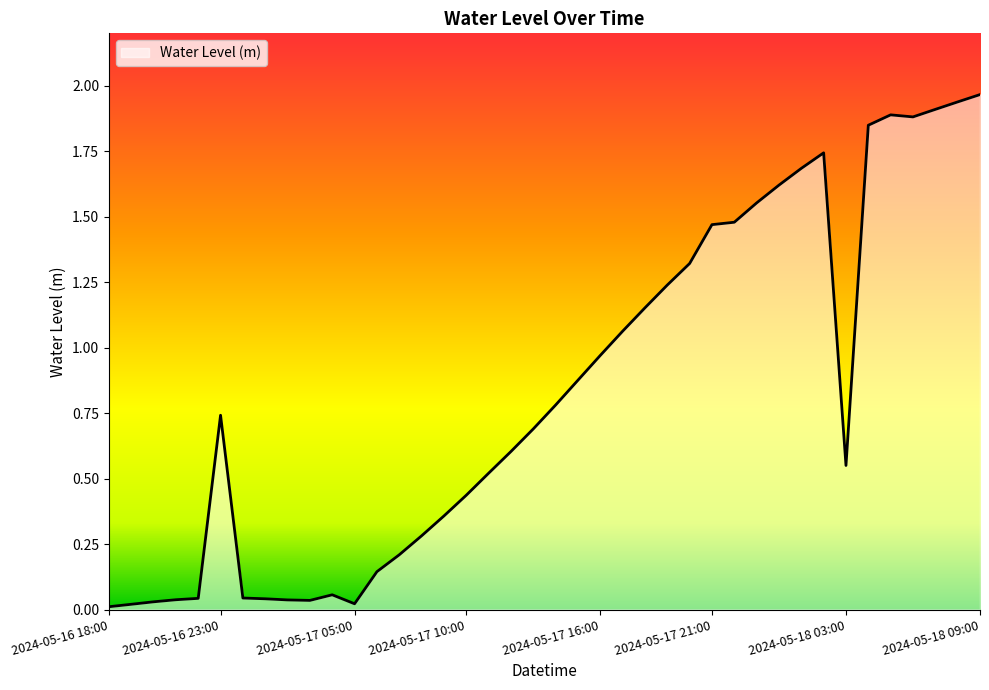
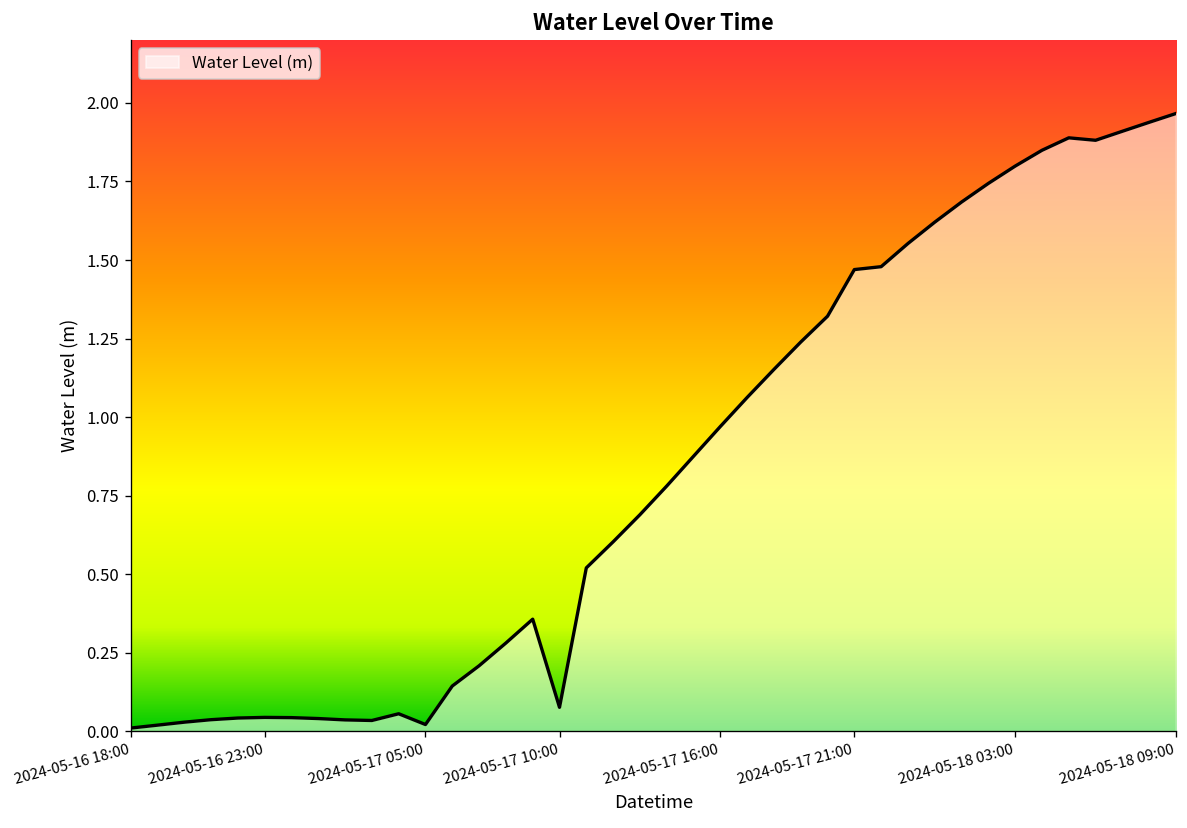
2024-05-16 23:00: 0.74 -> 0.04
2024-05-17 10:00: 0.44 -> 0.08
2024-05-18 03:00: 0.55 -> 1.80
